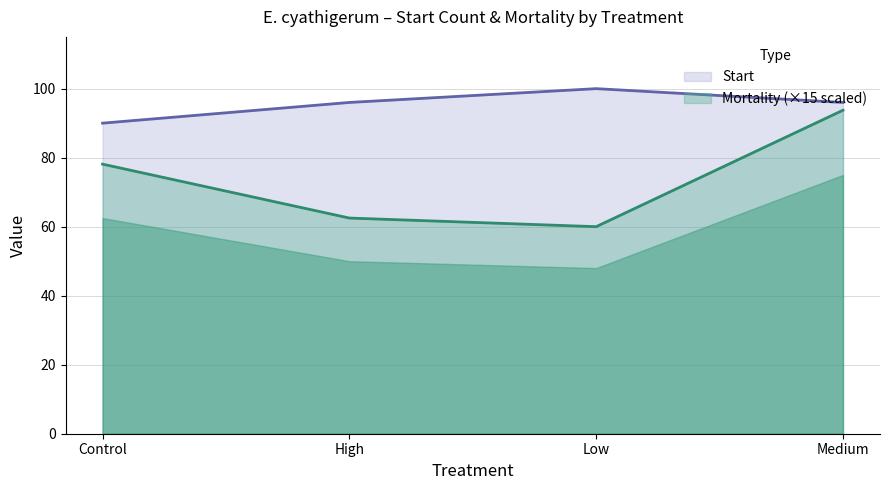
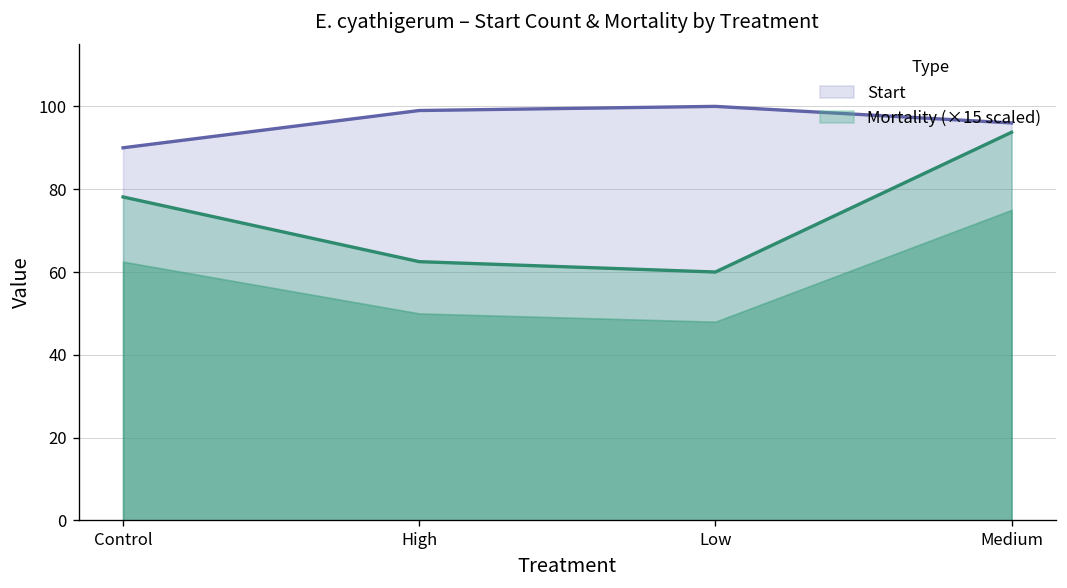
Start, High: 96 -> 99
